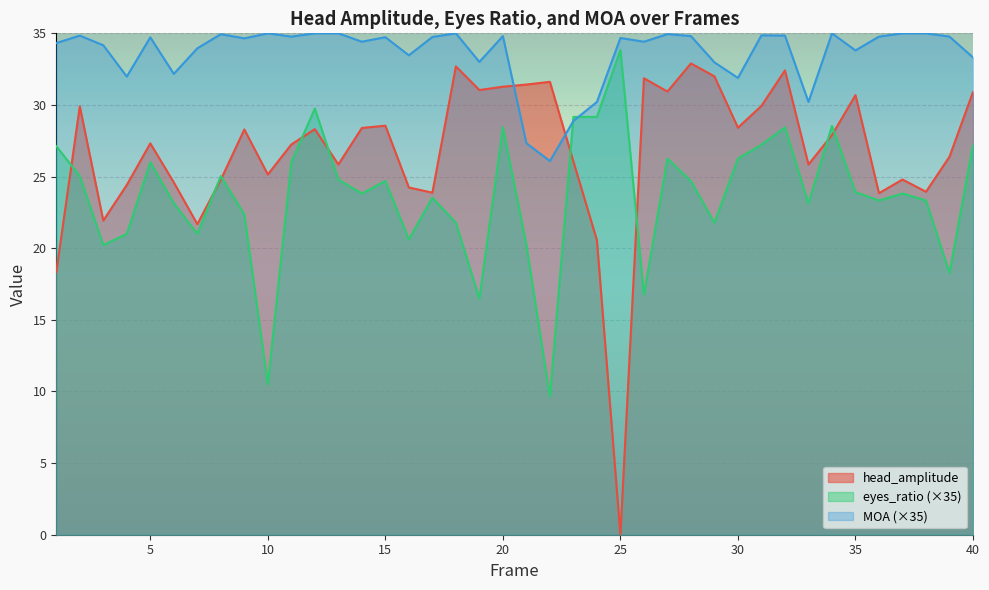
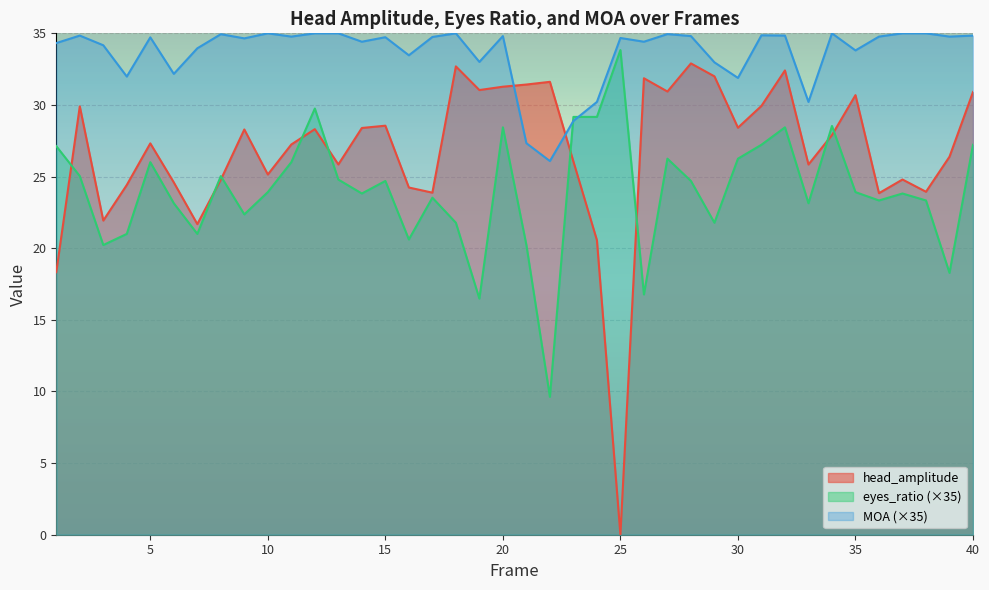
eyes_ratio (×35), 10: 10.5 -> 23.9
MOA (×35), 40: 33.3 -> 34.8
